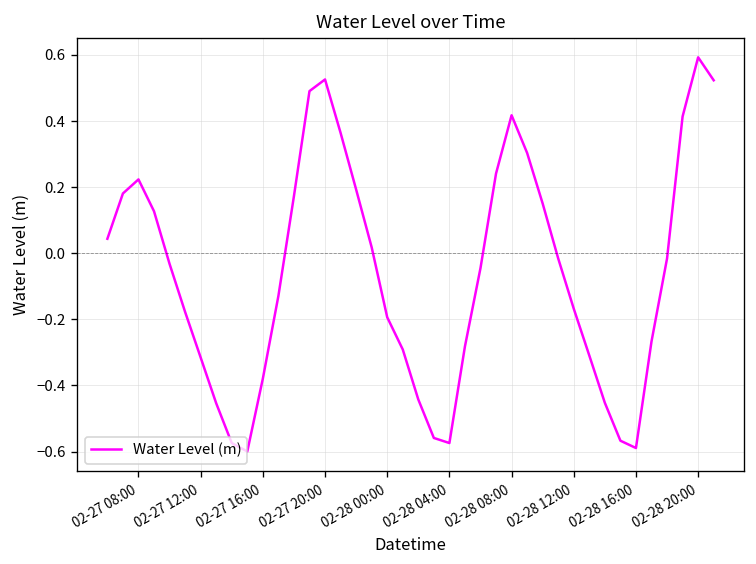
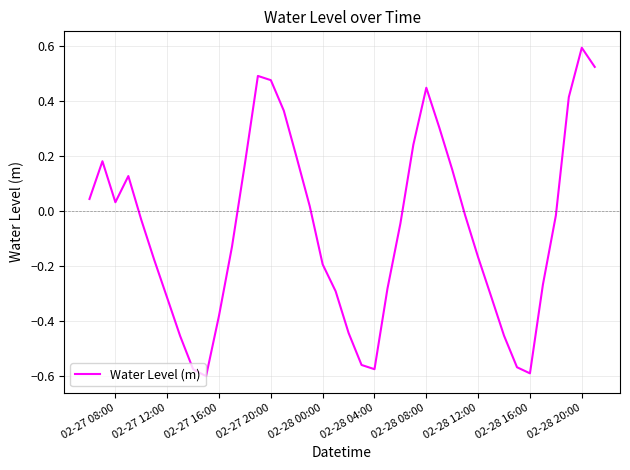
02-27 08:00: 0.22 -> 0.03
02-27 20:00: 0.53 -> 0.48
02-28 08:00: 0.42 -> 0.45
